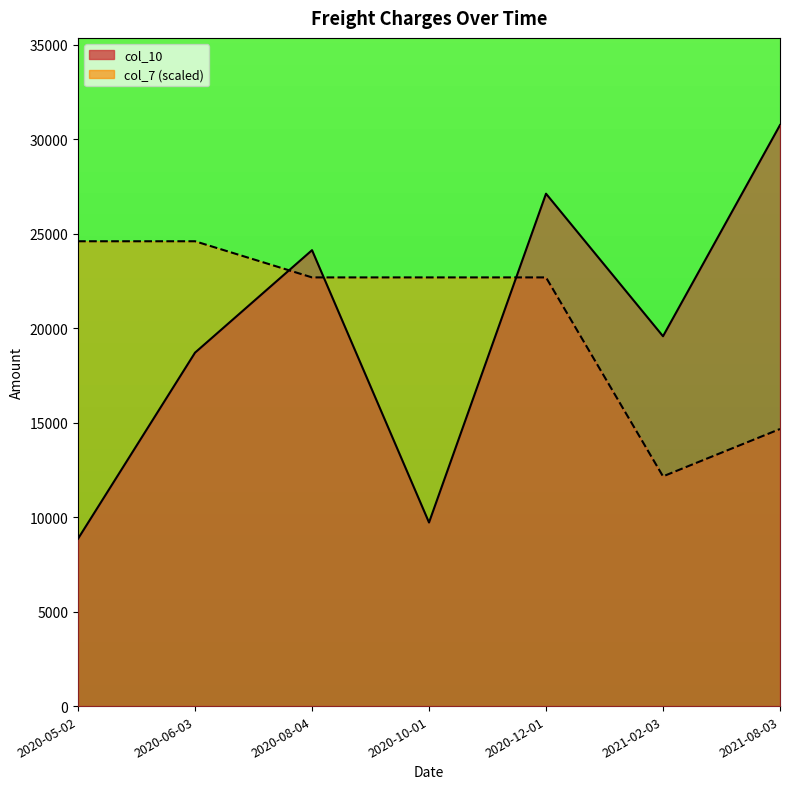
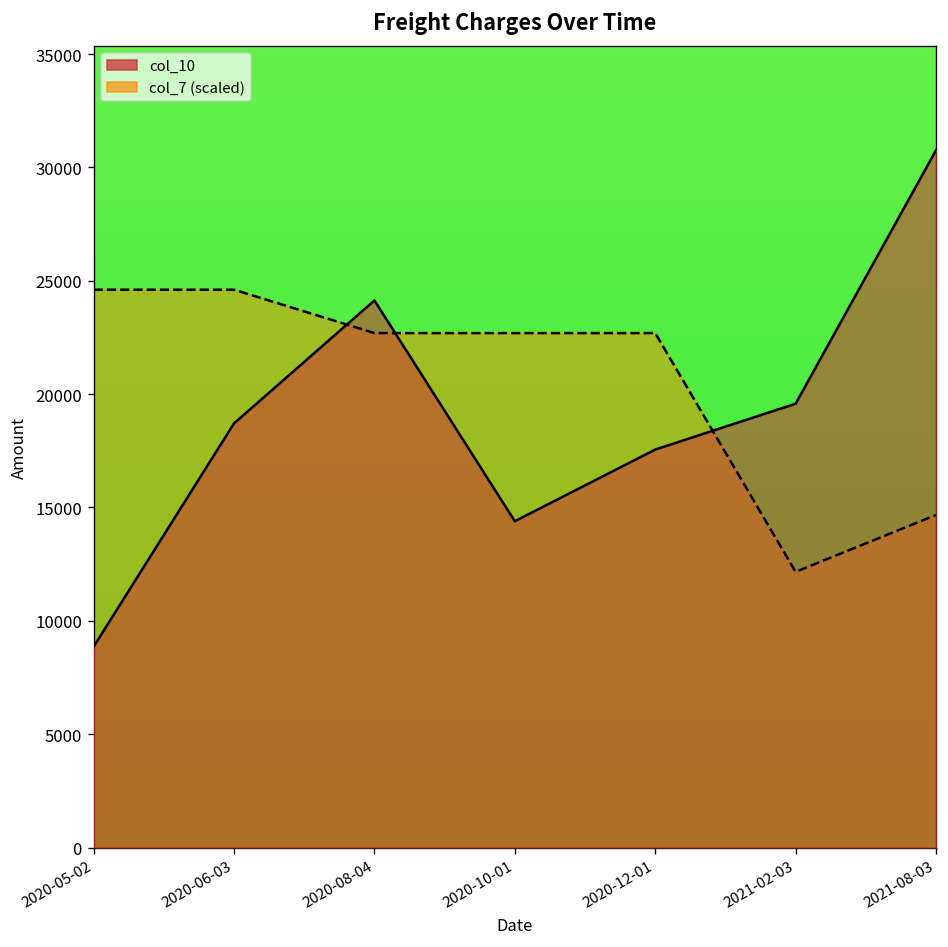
col_10, 2020-10-01: 9700 -> 14400
col_10, 2020-12-01: 27100 -> 17600
